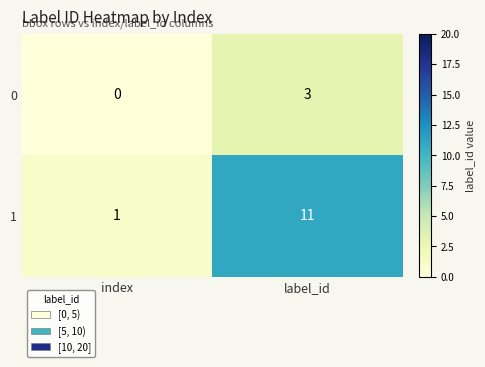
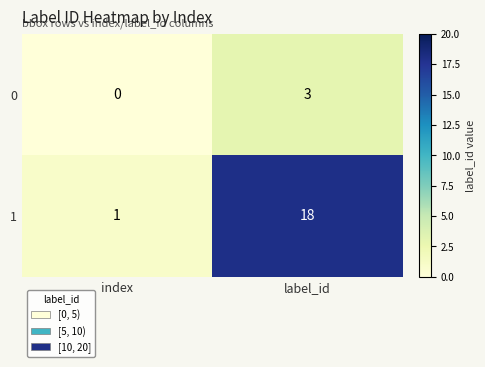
1, label_id: 11 -> 18
